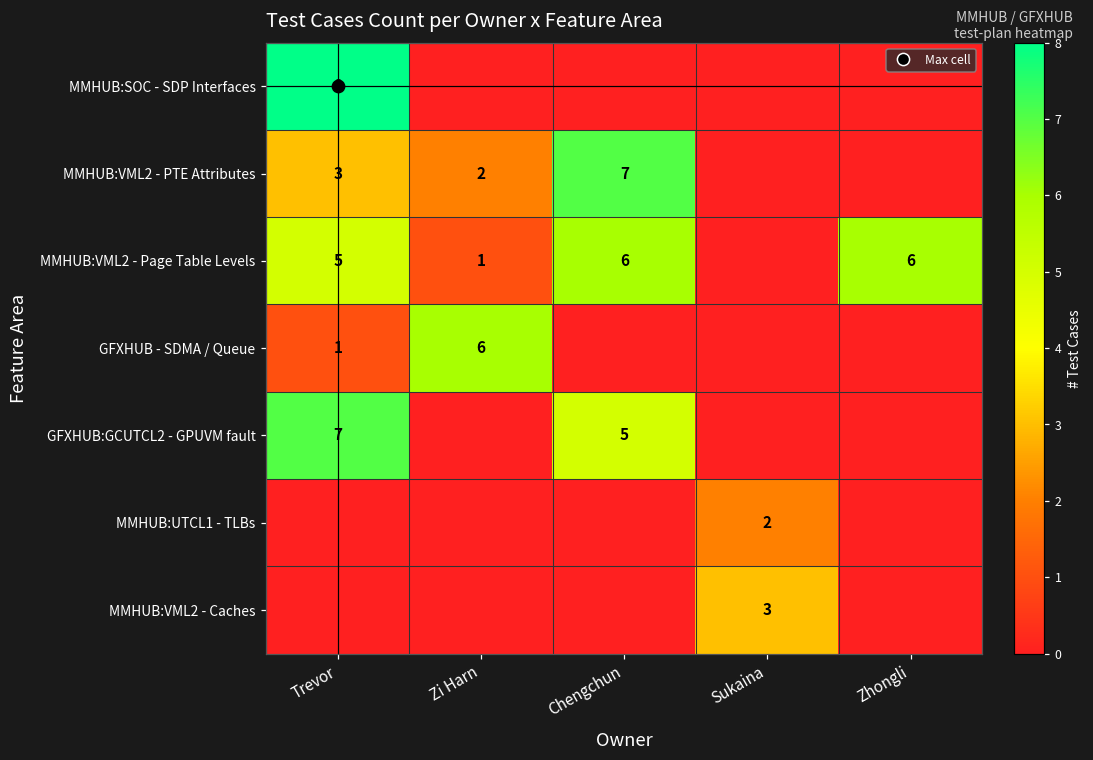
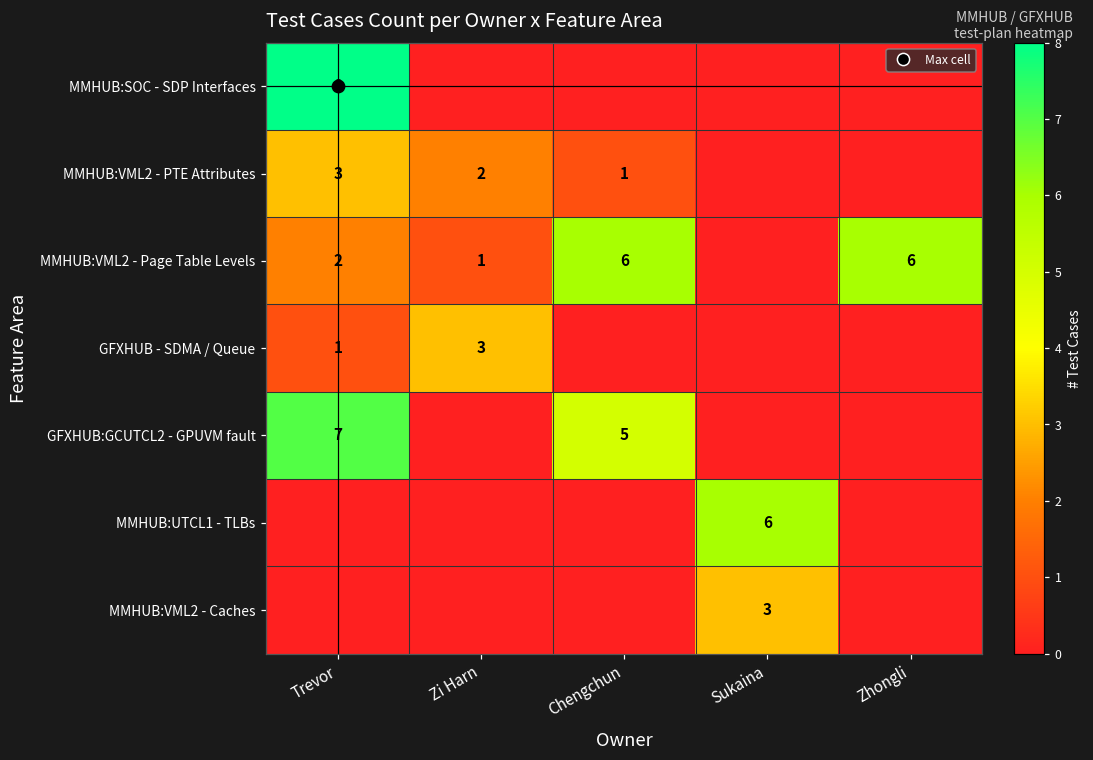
MMHUB:VML2 - PTE Attributes, Chengchun: 7 -> 1
MMHUB:VML2 - Page Table Levels, Trevor: 5 -> 2
GFXHUB - SDMA / Queue, Zi Harn: 6 -> 3
MMHUB:UTCL1 - TLBs, Sukaina: 2 -> 6
